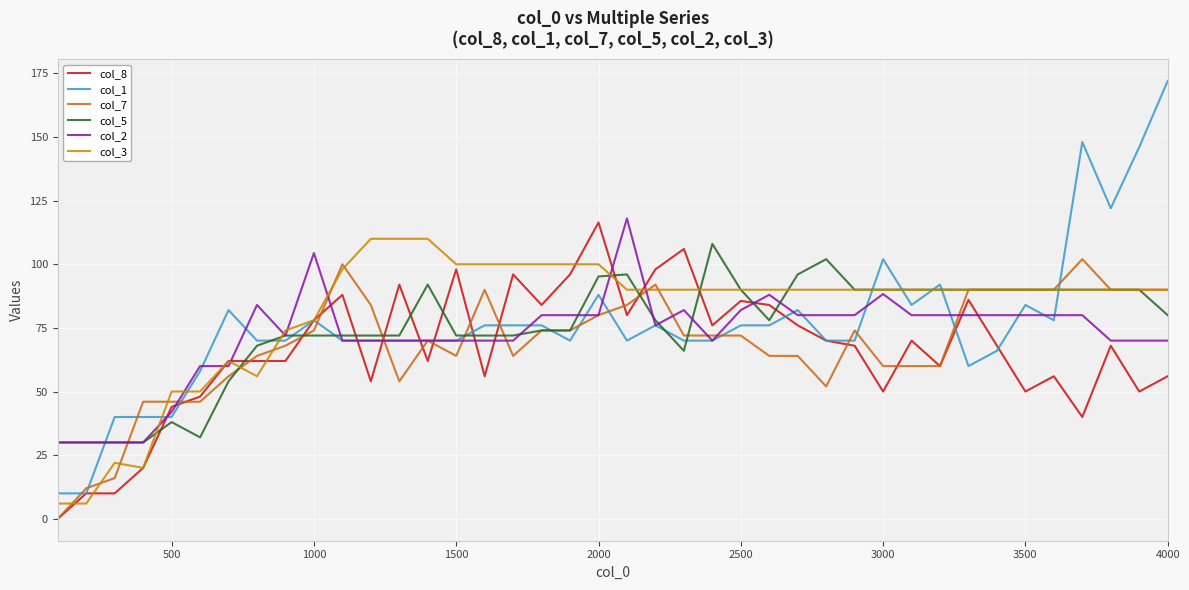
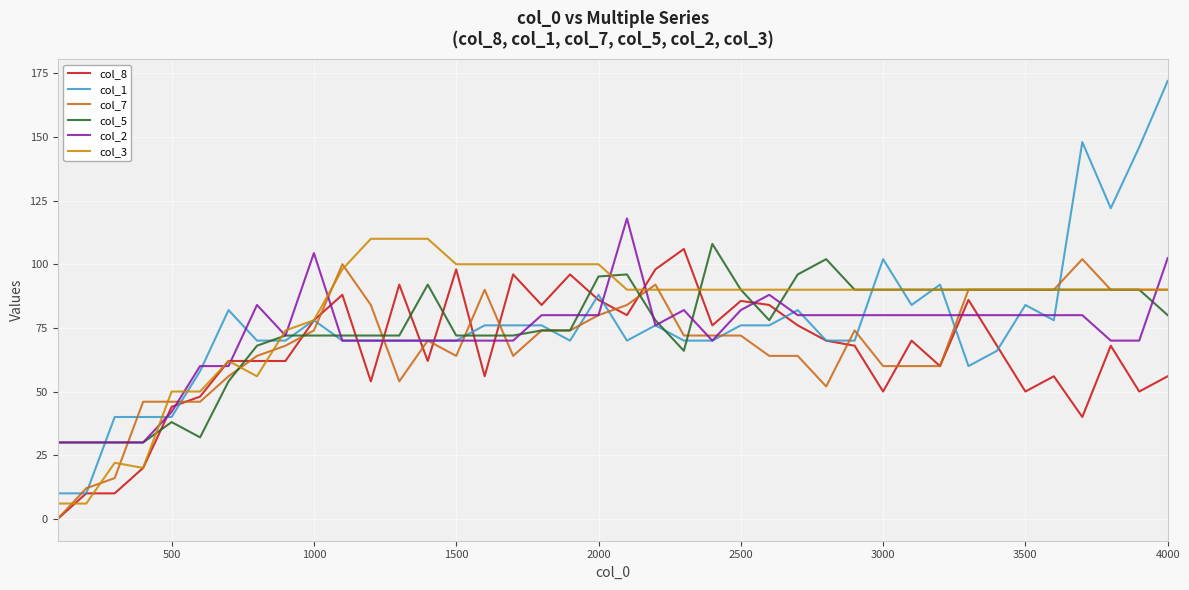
col_8, 2000: 116 -> 86
col_2, 3000: 88 -> 80
col_2, 4000: 70 -> 102
